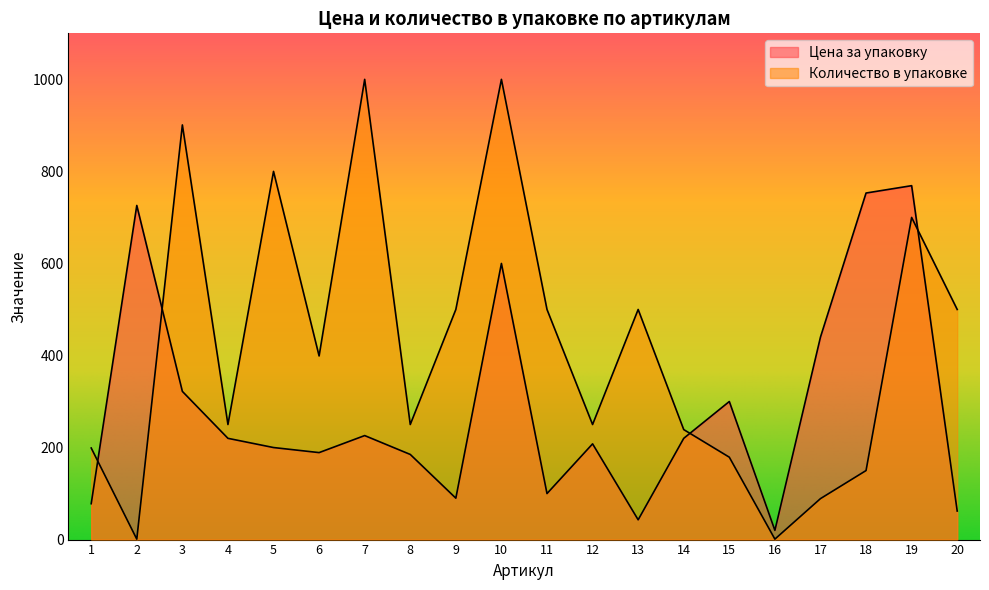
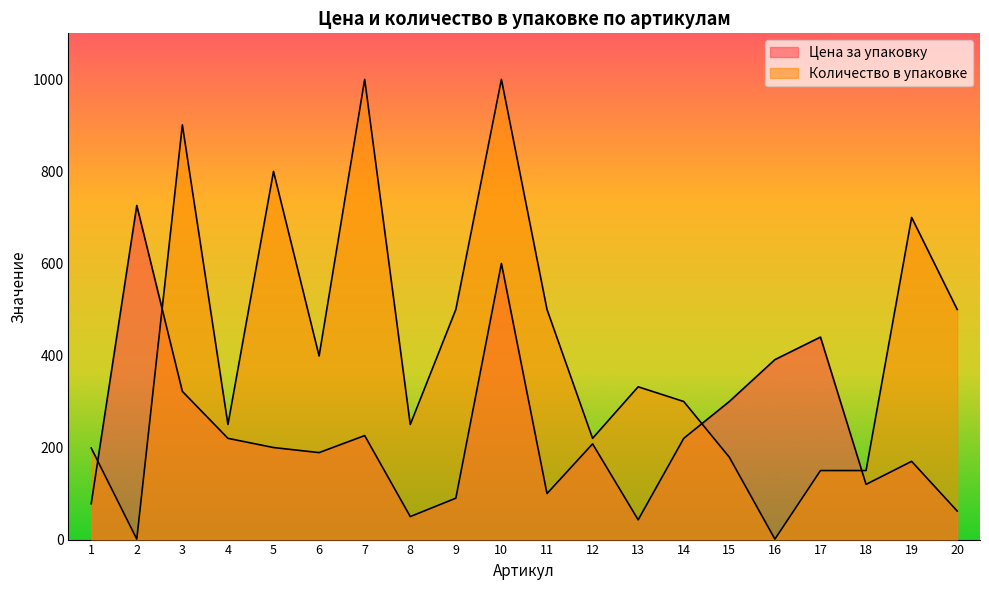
Цена за упаковку, 8: 190 -> 50
Количество в упаковке, 12: 250 -> 220
Количество в упаковке, 13: 500 -> 330
Количество в упаковке, 14: 240 -> 300
Цена за упаковку, 16: 20 -> 390
Количество в упаковке, 17: 90 -> 150
Цена за упаковку, 18: 750 -> 120
Цена за упаковку, 19: 770 -> 170
